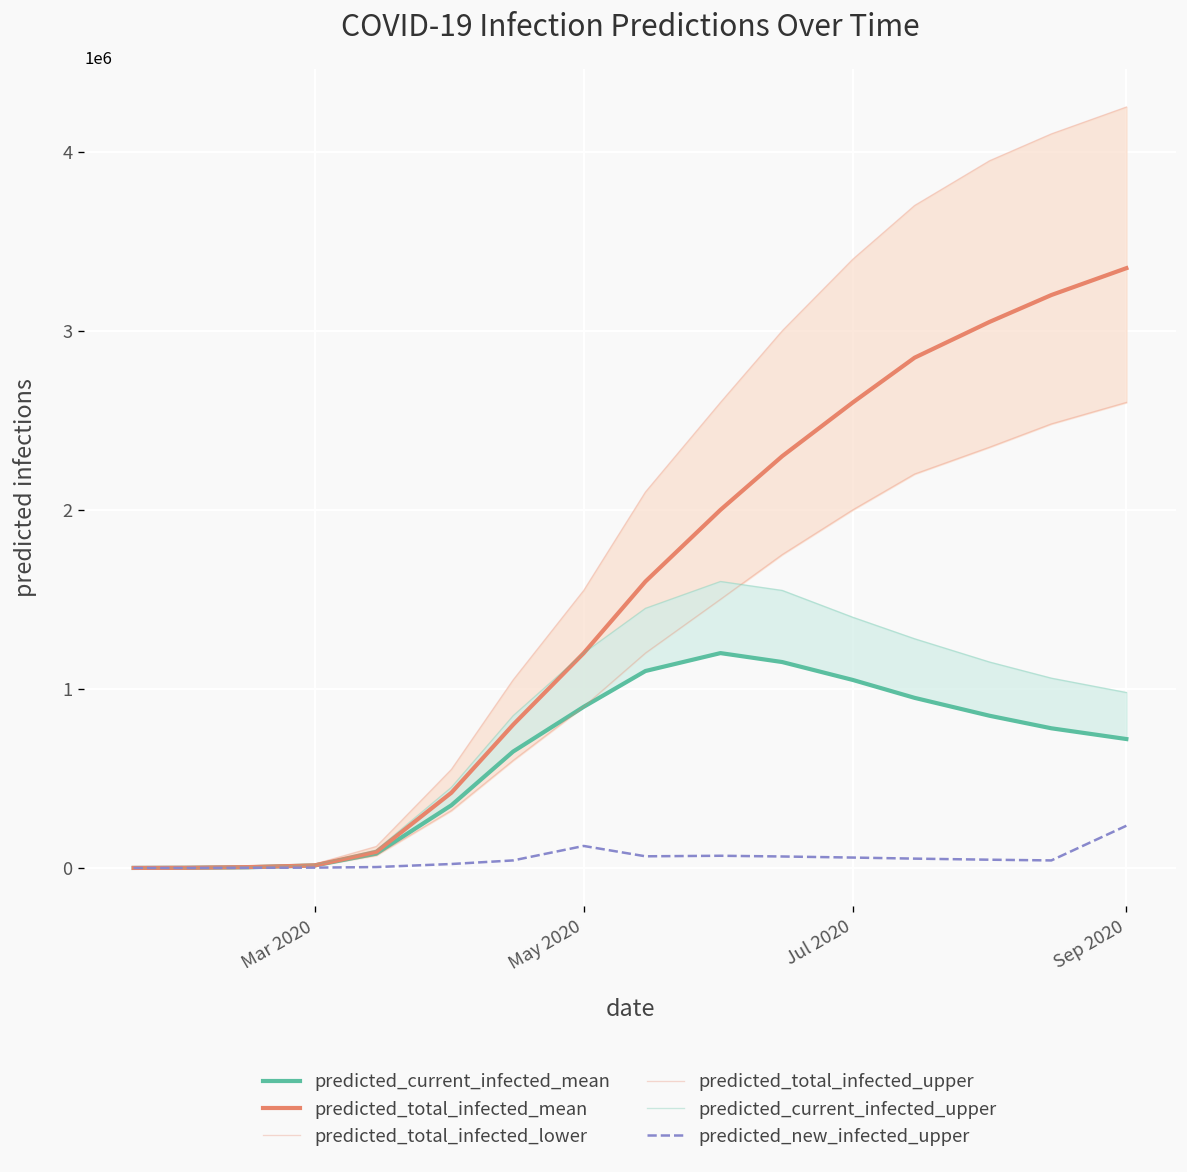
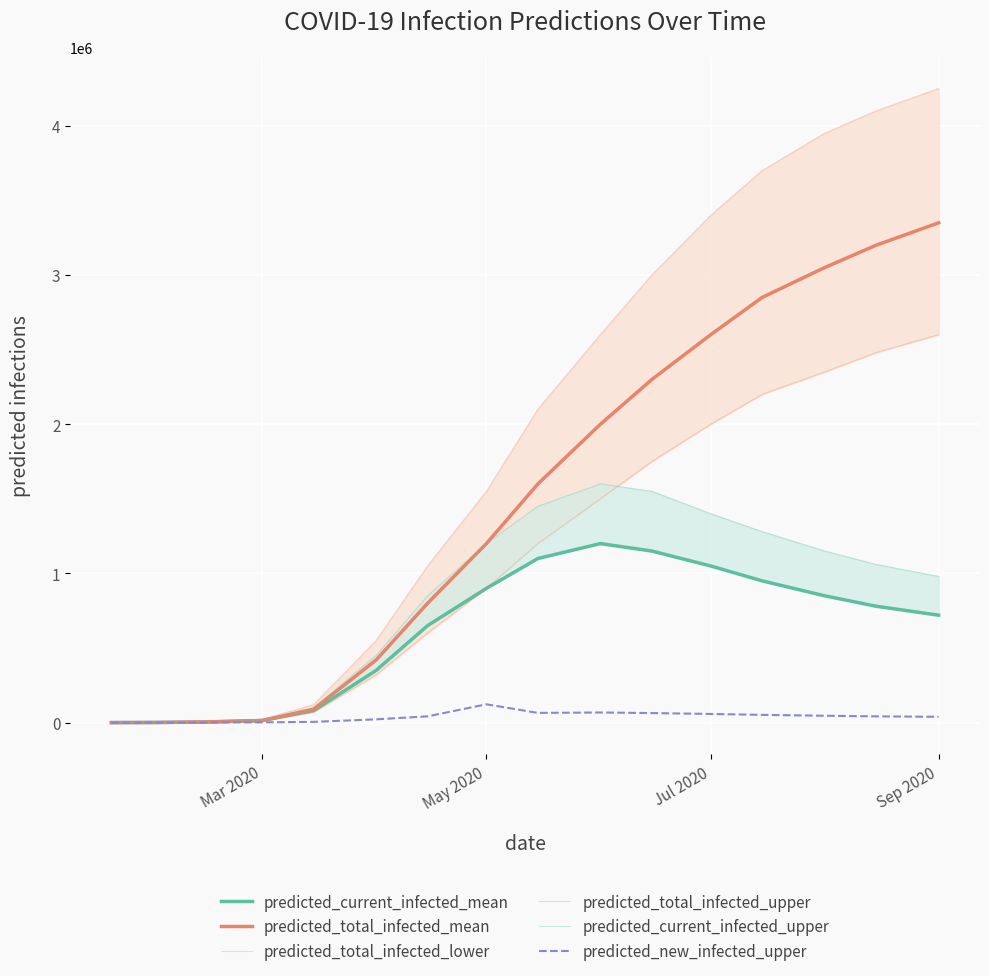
predicted_new_infected_upper, Sep 2020: 240000 -> 40000
